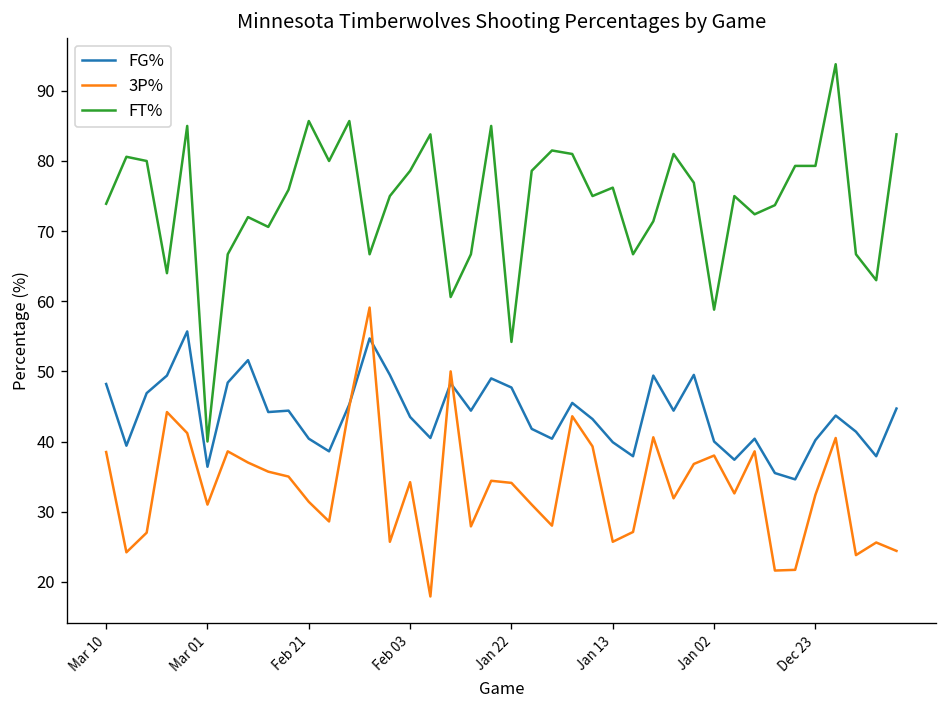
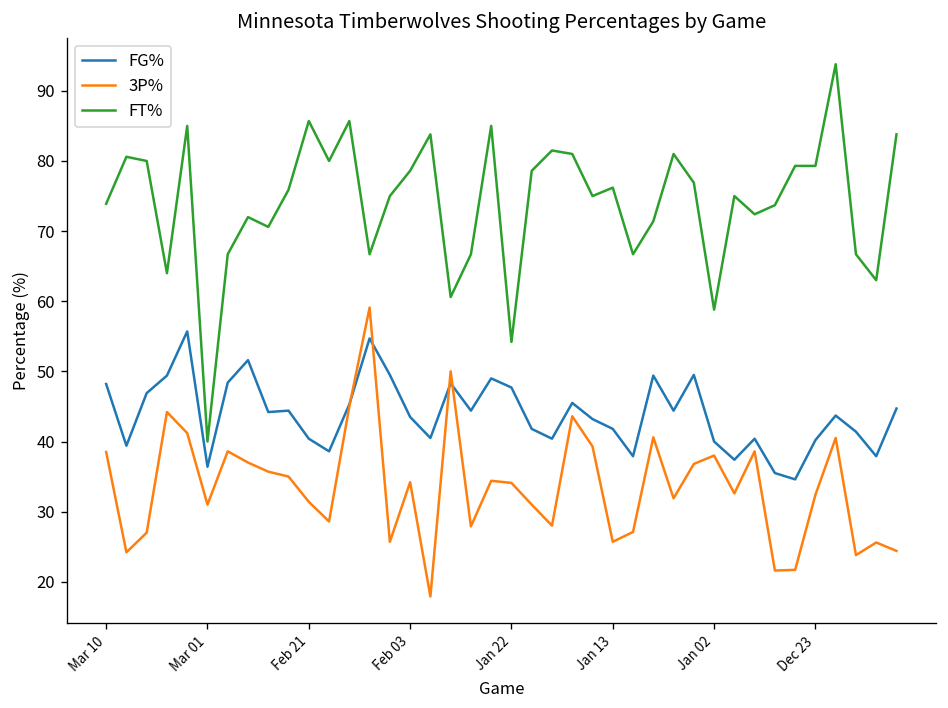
FG%, Jan 13: 40 -> 42
